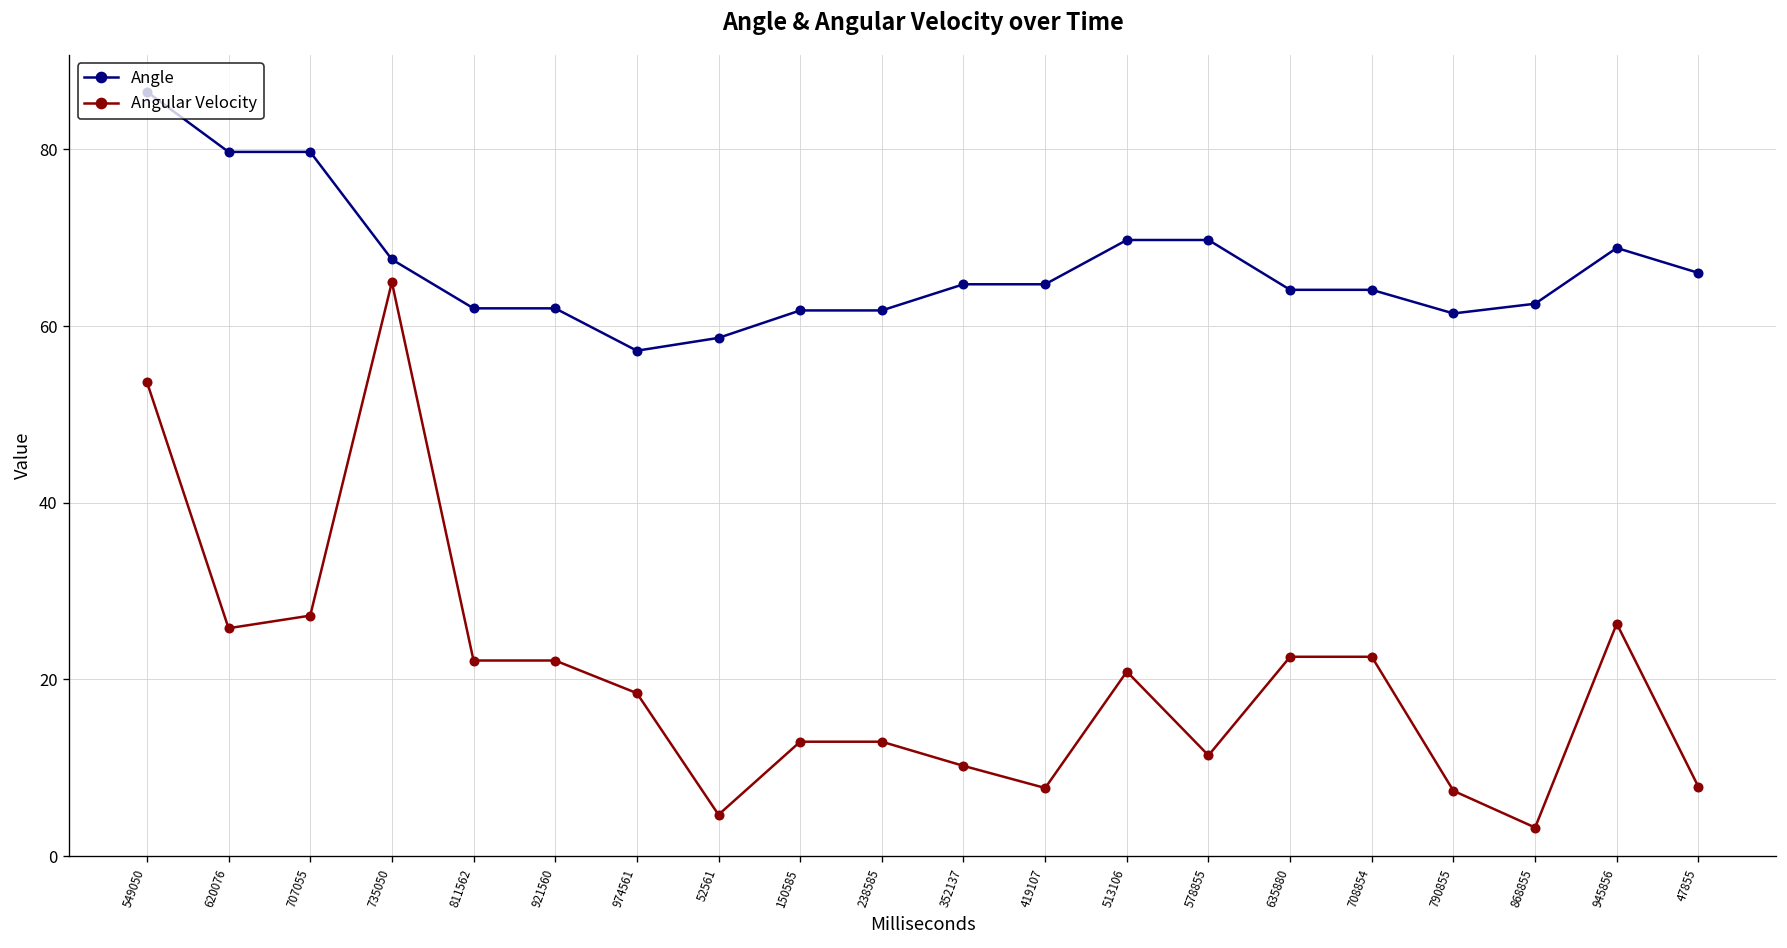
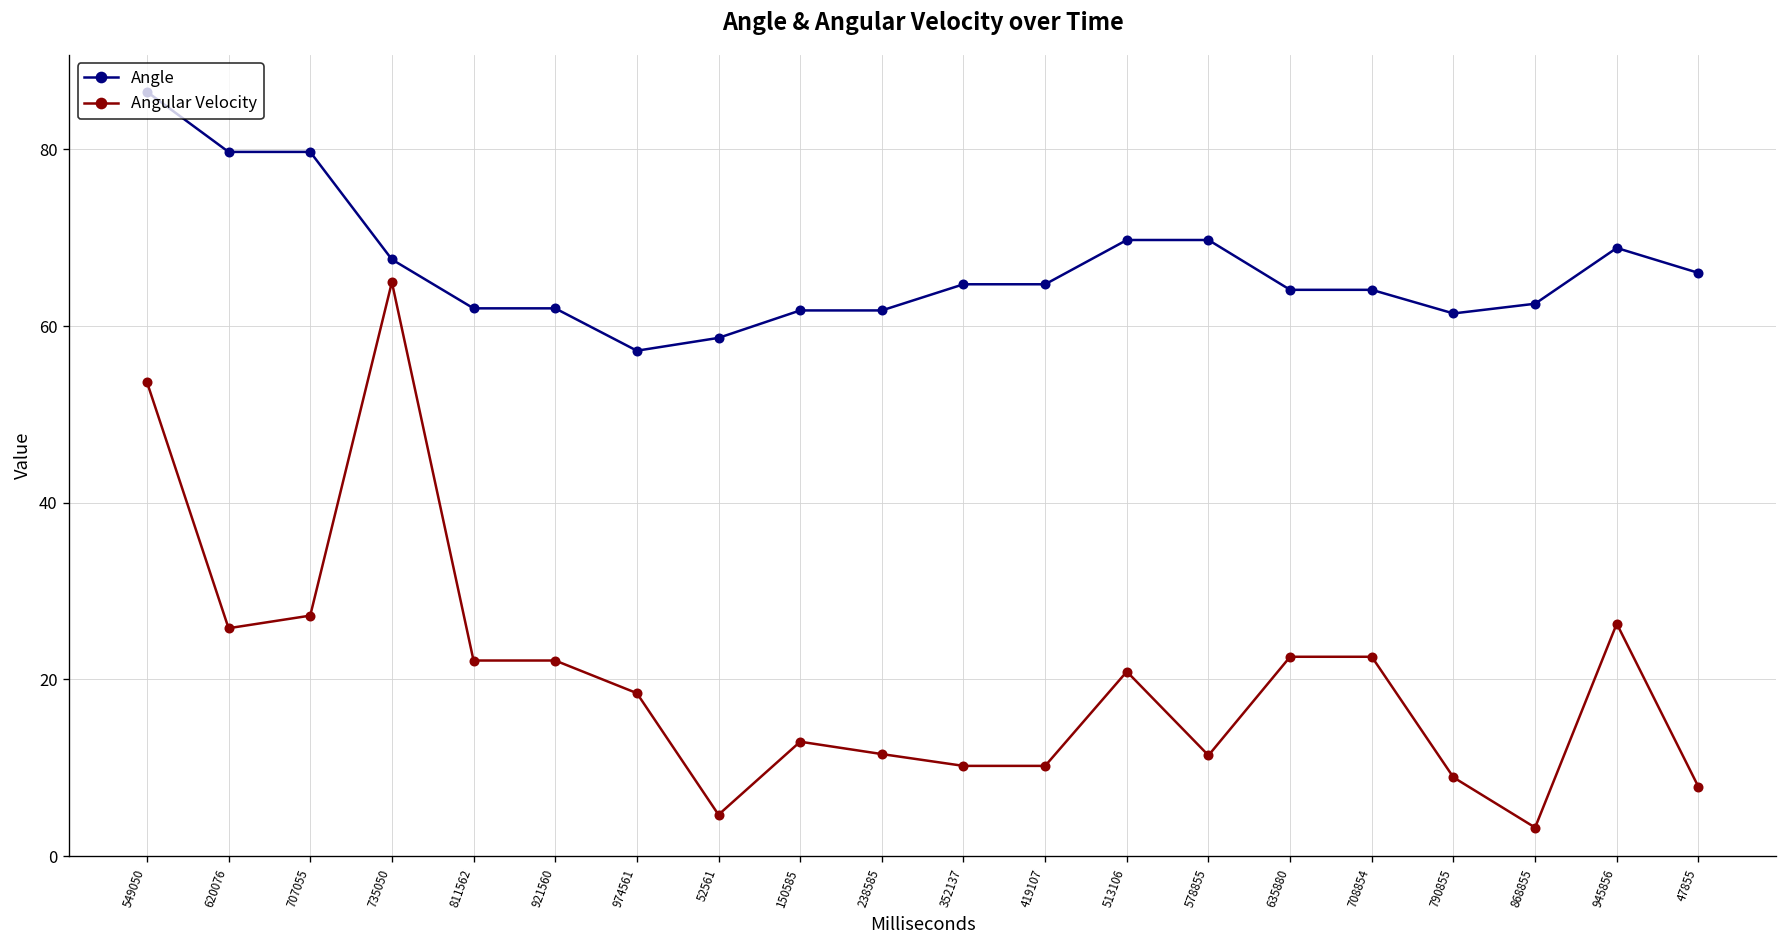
Angular Velocity, 238585: 13 -> 12
Angular Velocity, 419107: 8 -> 10
Angular Velocity, 790855: 7 -> 9
